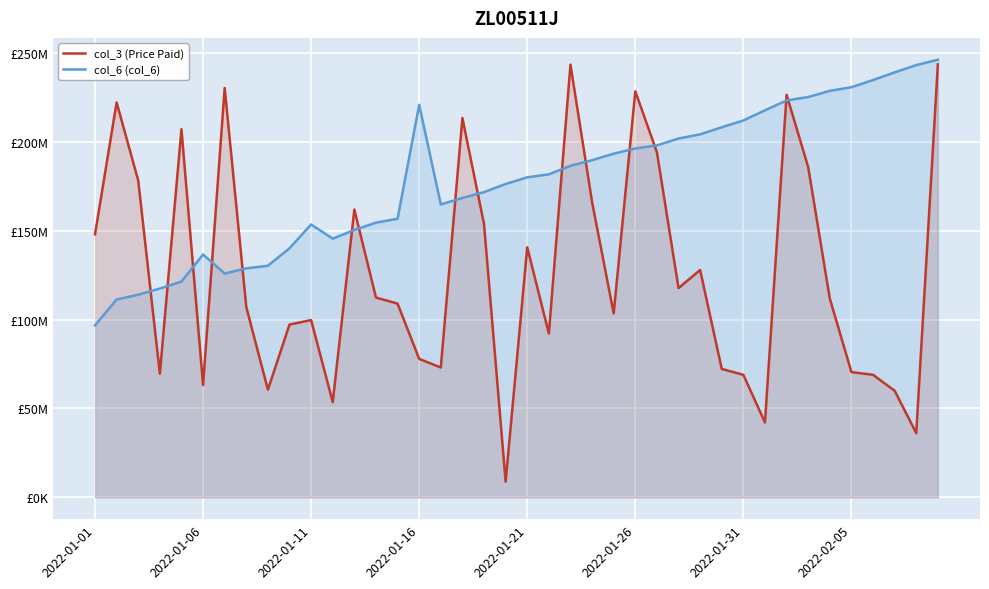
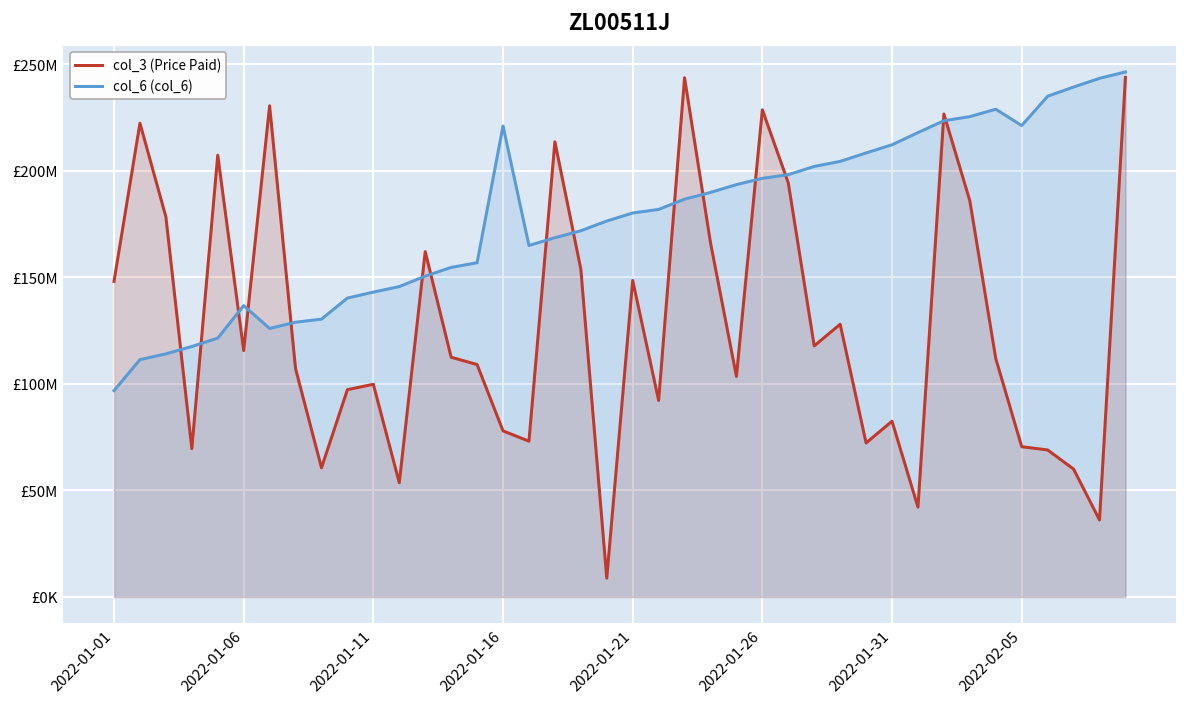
col_3 (Price Paid), 2022-01-06: £63000000 -> £116000000
col_6 (col_6), 2022-01-11: £154000000 -> £143000000
col_3 (Price Paid), 2022-01-21: £141000000 -> £149000000
col_3 (Price Paid), 2022-01-31: £69000000 -> £82000000
col_6 (col_6), 2022-02-05: £231000000 -> £221000000
